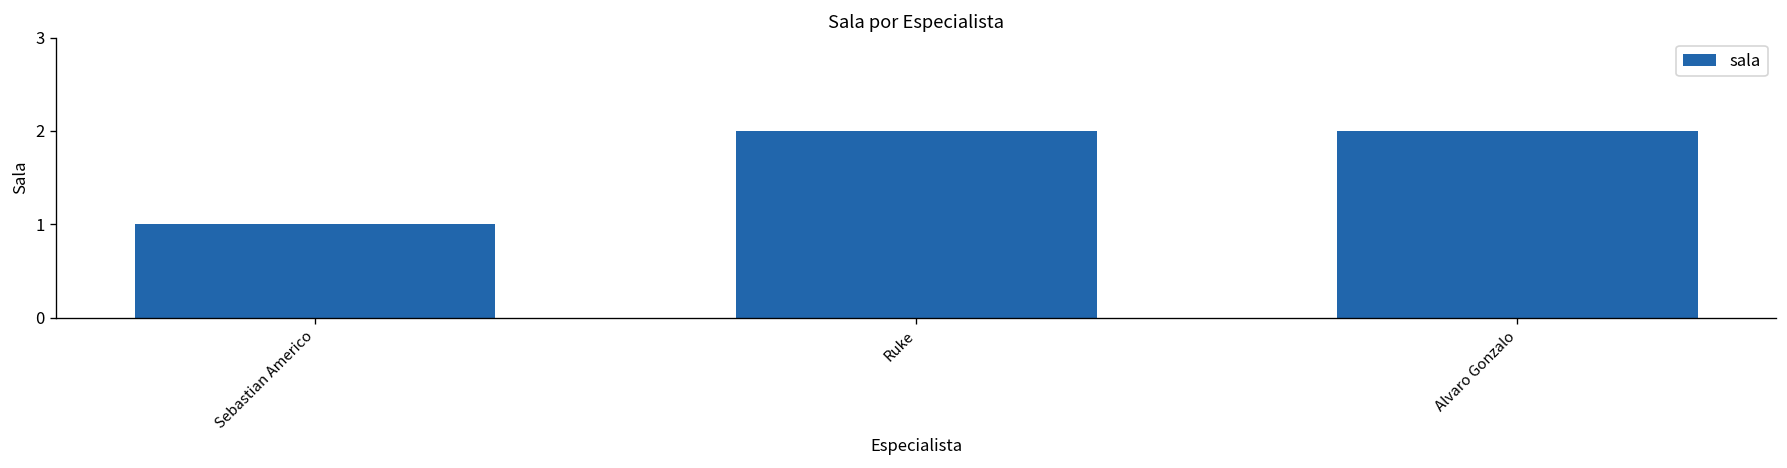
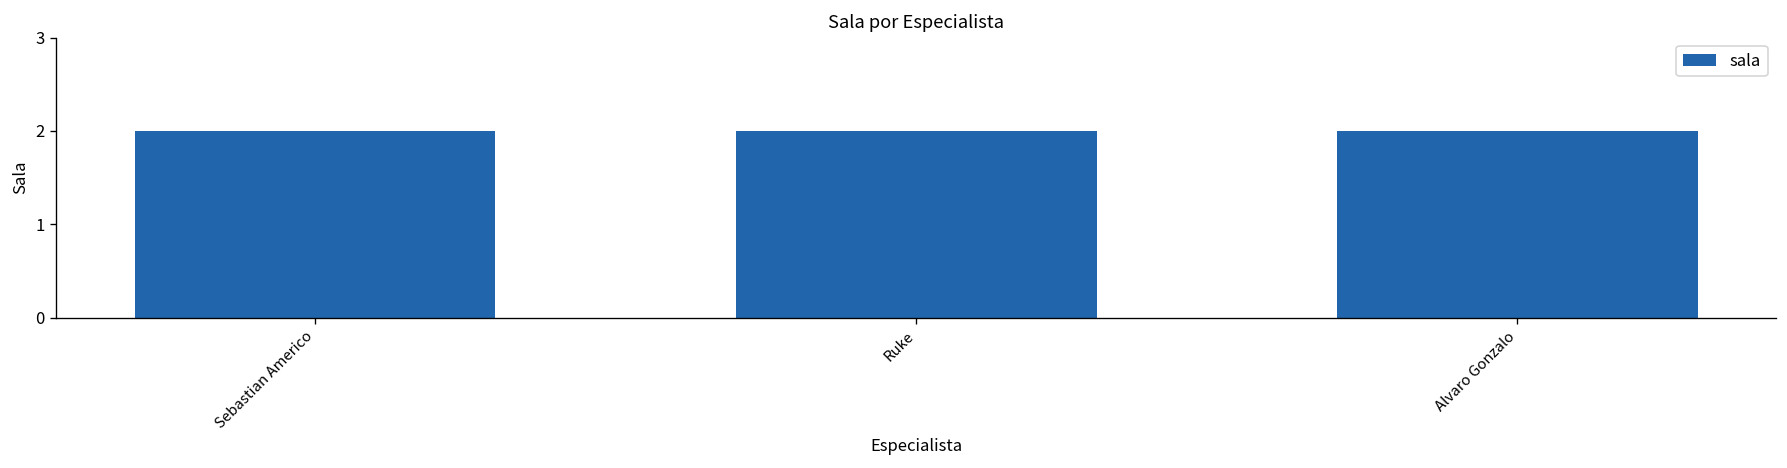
Sebastian Americo: 1 -> 2
